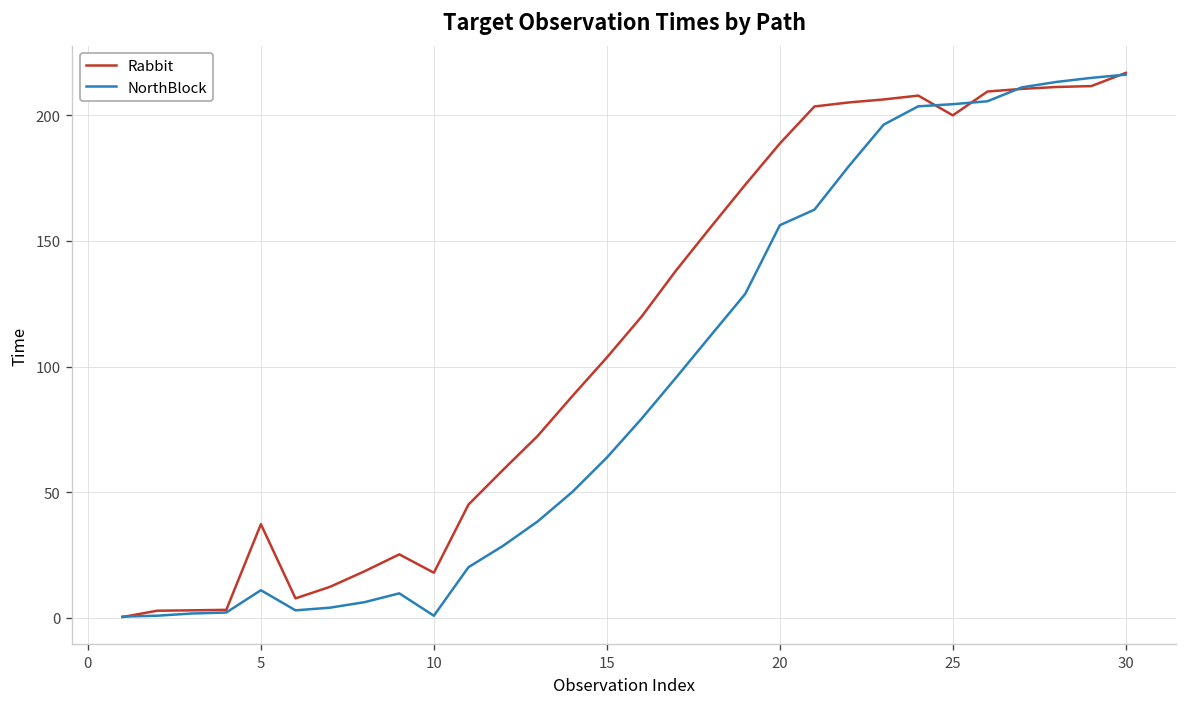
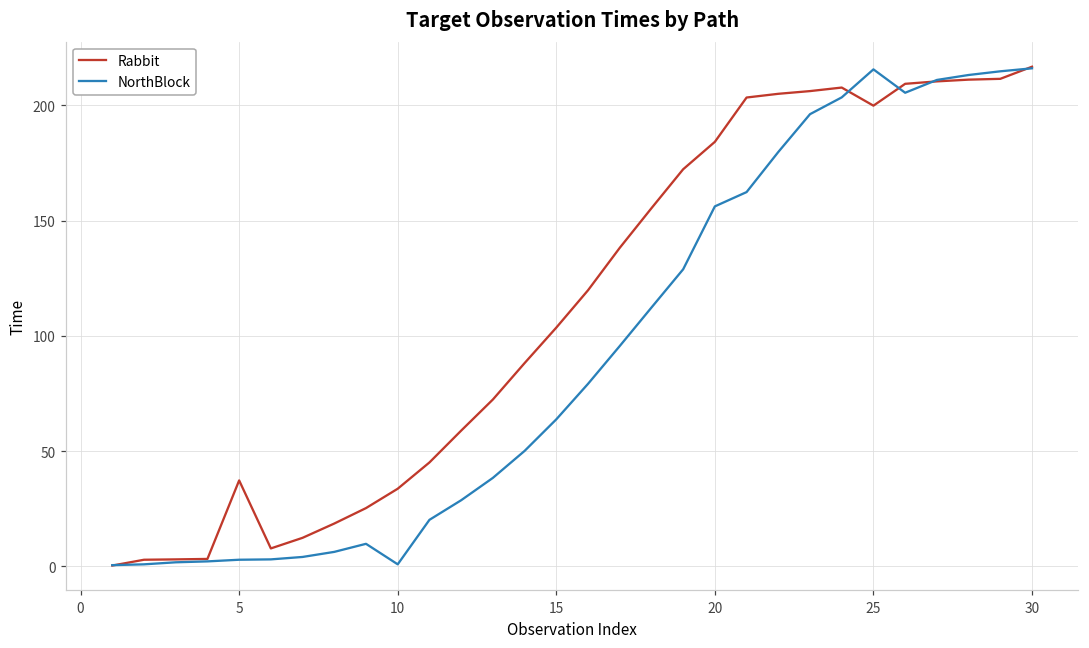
NorthBlock, 5: 11 -> 3
Rabbit, 10: 18 -> 34
Rabbit, 20: 189 -> 184
NorthBlock, 25: 204 -> 216
